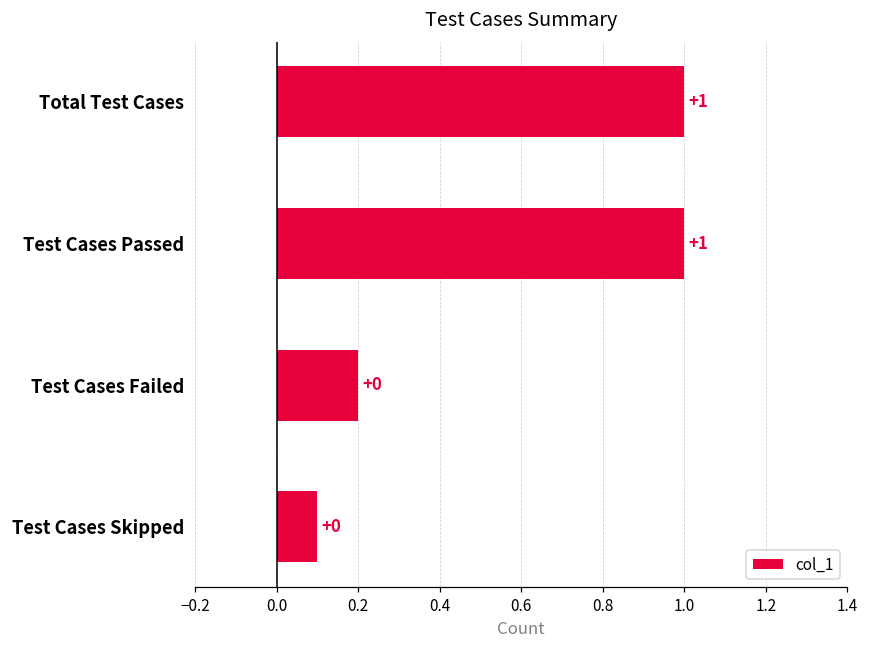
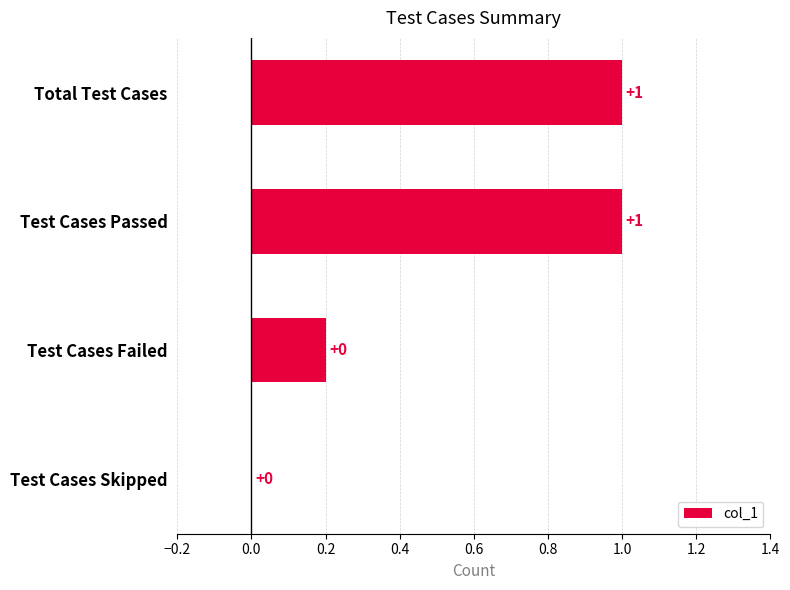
Test Cases Skipped: 0.1 -> 0.0
